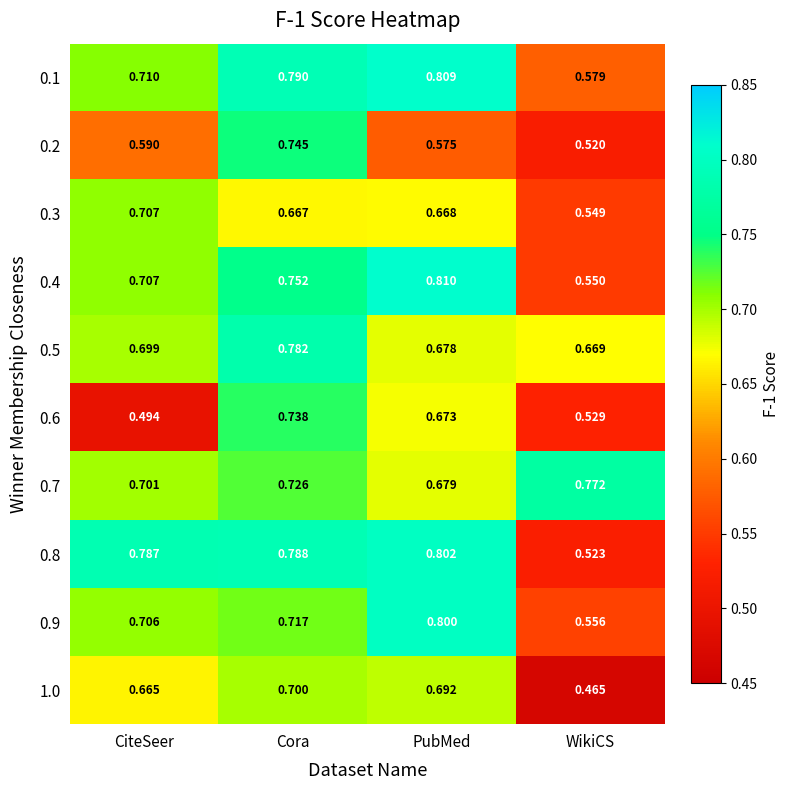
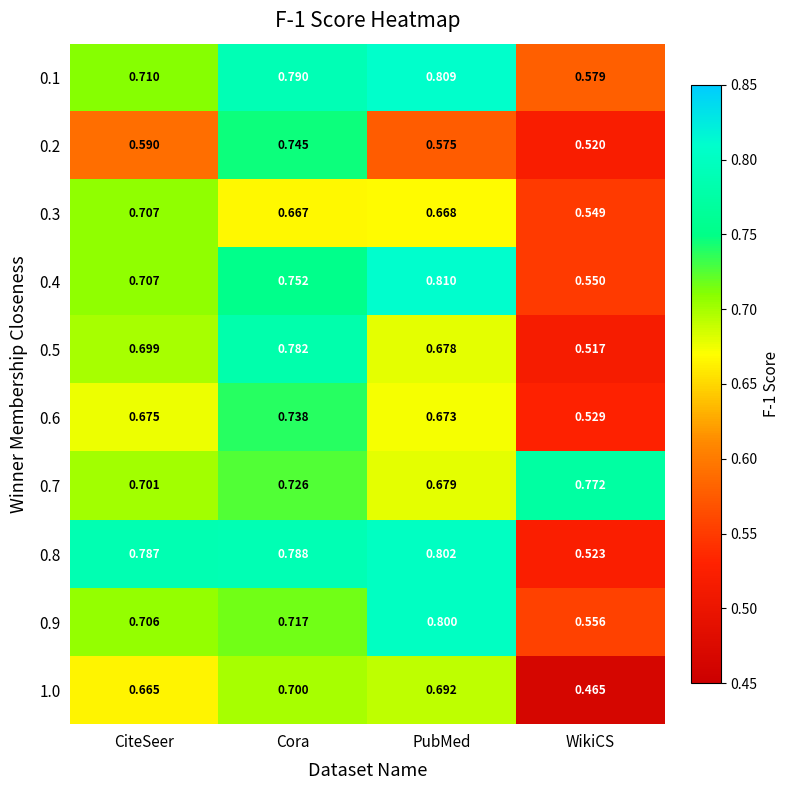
0.5, WikiCS: 0.669 -> 0.517
0.6, CiteSeer: 0.494 -> 0.675
